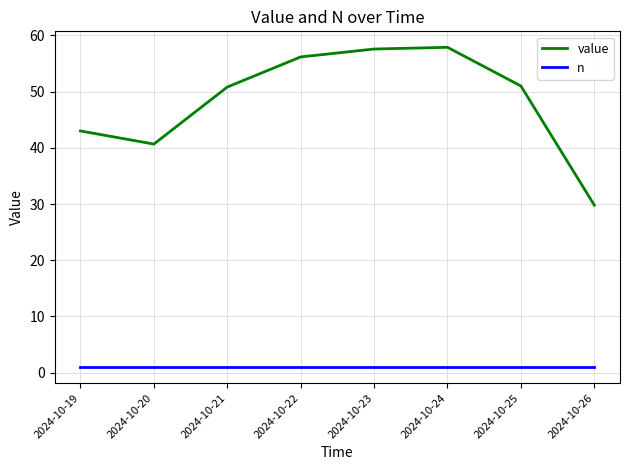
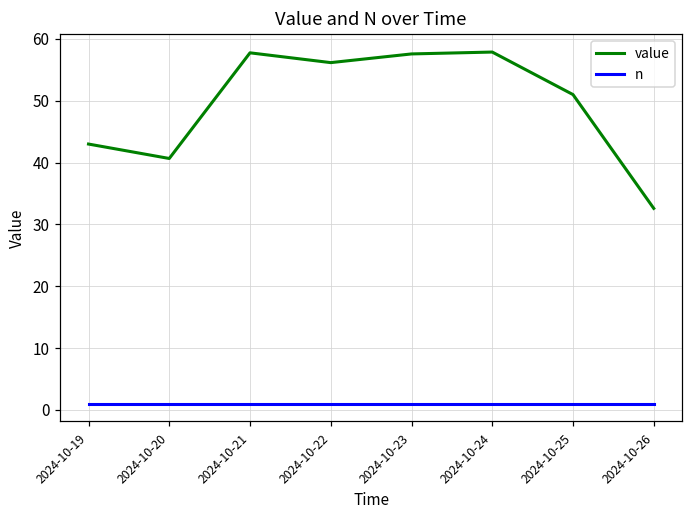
value, 2024-10-21: 51 -> 58
value, 2024-10-26: 30 -> 33
